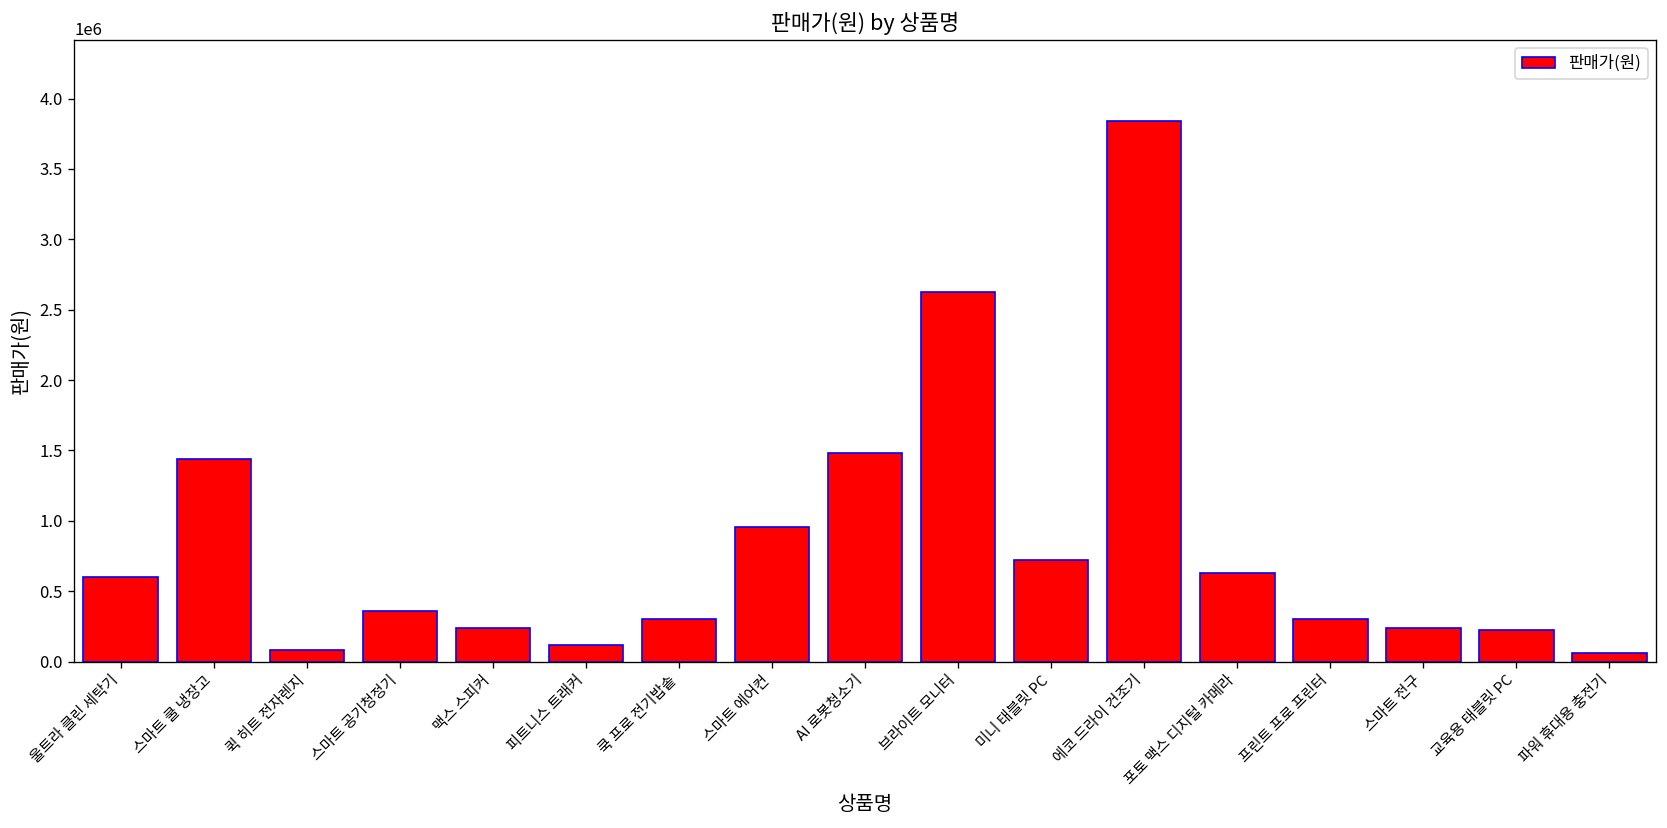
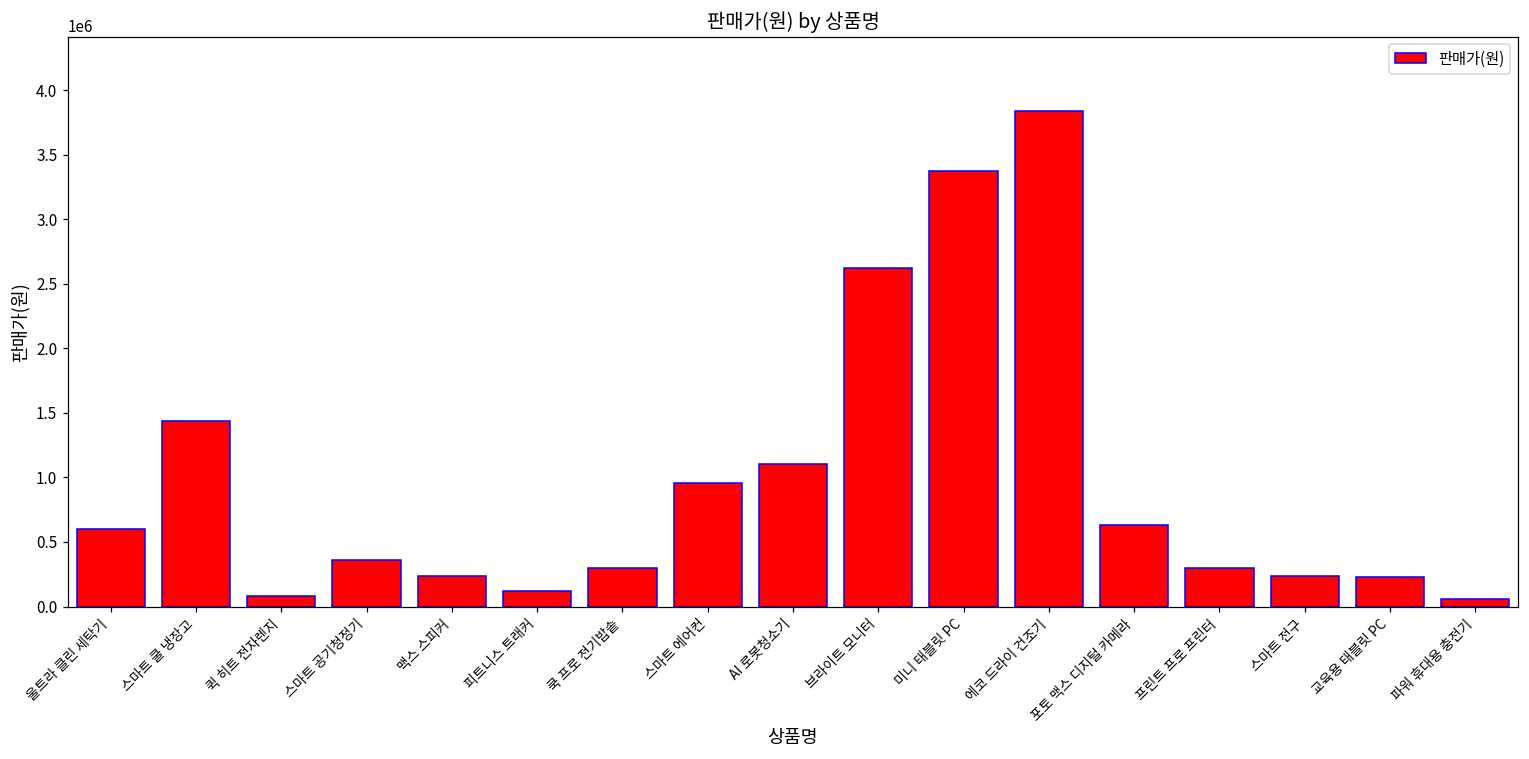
AI 로봇청소기: 1480000 -> 1100000
미니 태블릿 PC: 720000 -> 3370000
